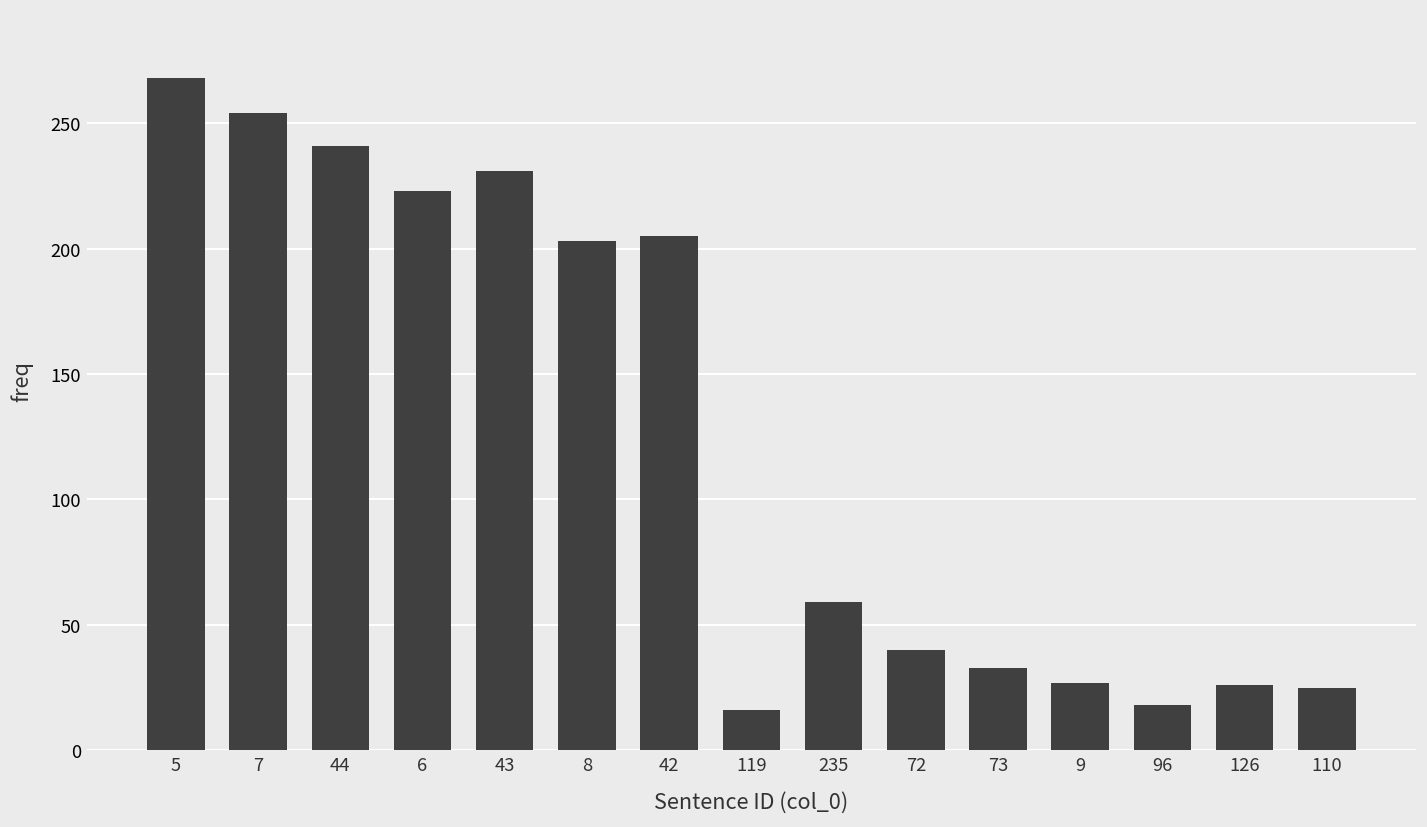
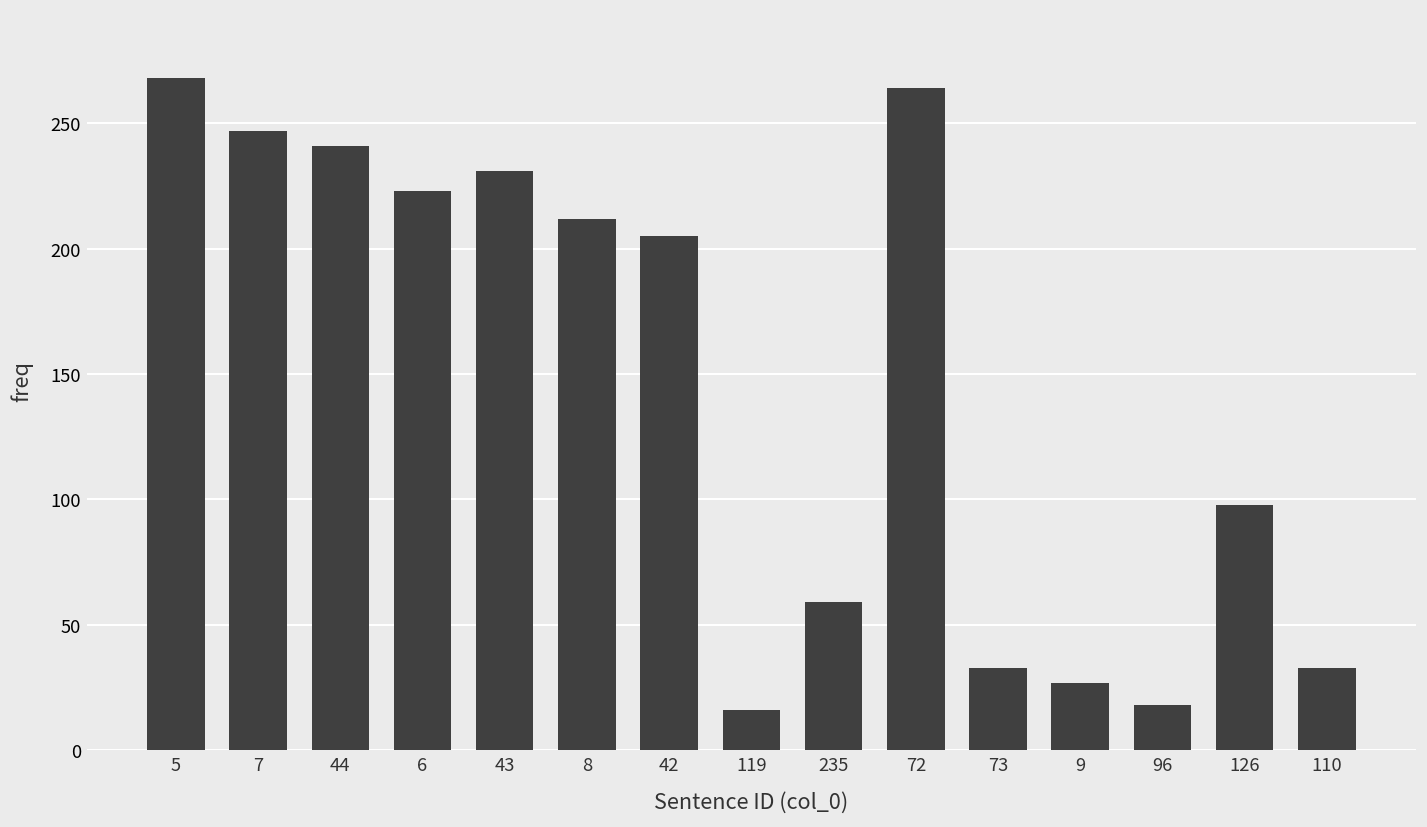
7: 254 -> 247
8: 203 -> 212
72: 40 -> 264
126: 26 -> 98
110: 25 -> 33
